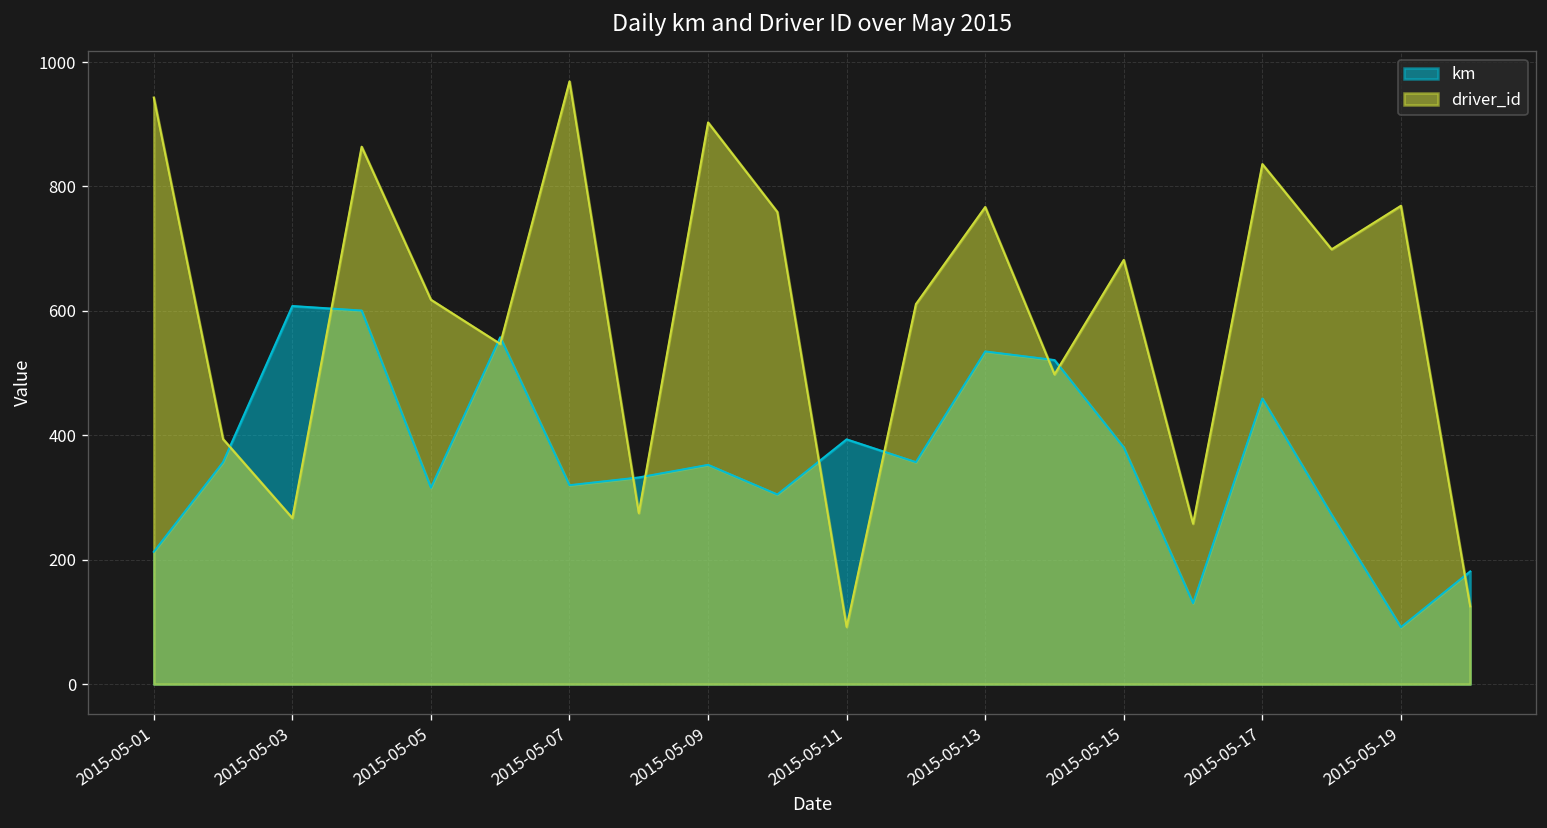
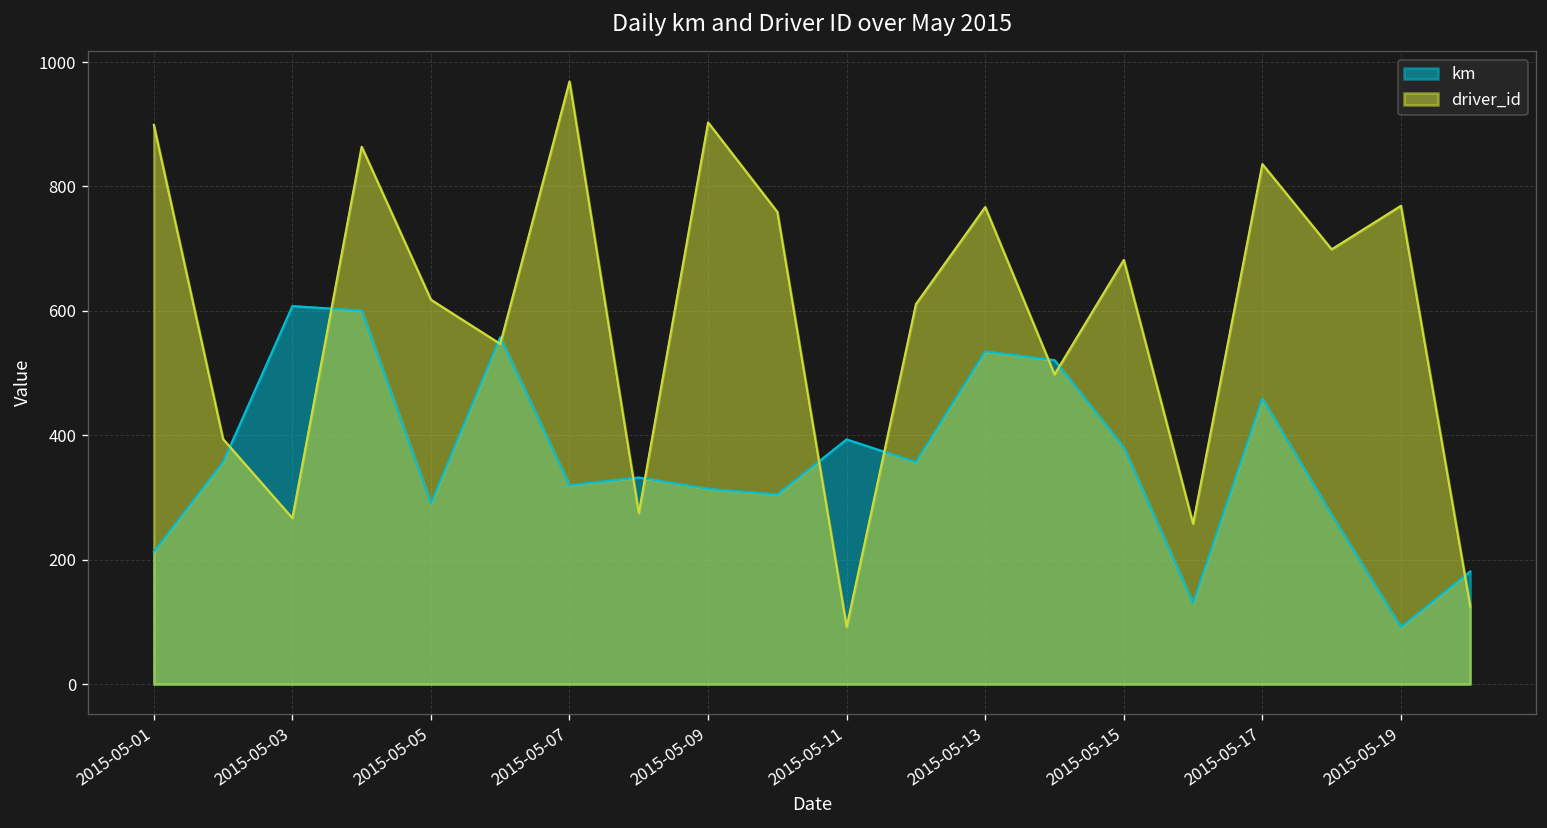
driver_id, 2015-05-01: 940 -> 900
km, 2015-05-05: 320 -> 290
km, 2015-05-09: 350 -> 310
